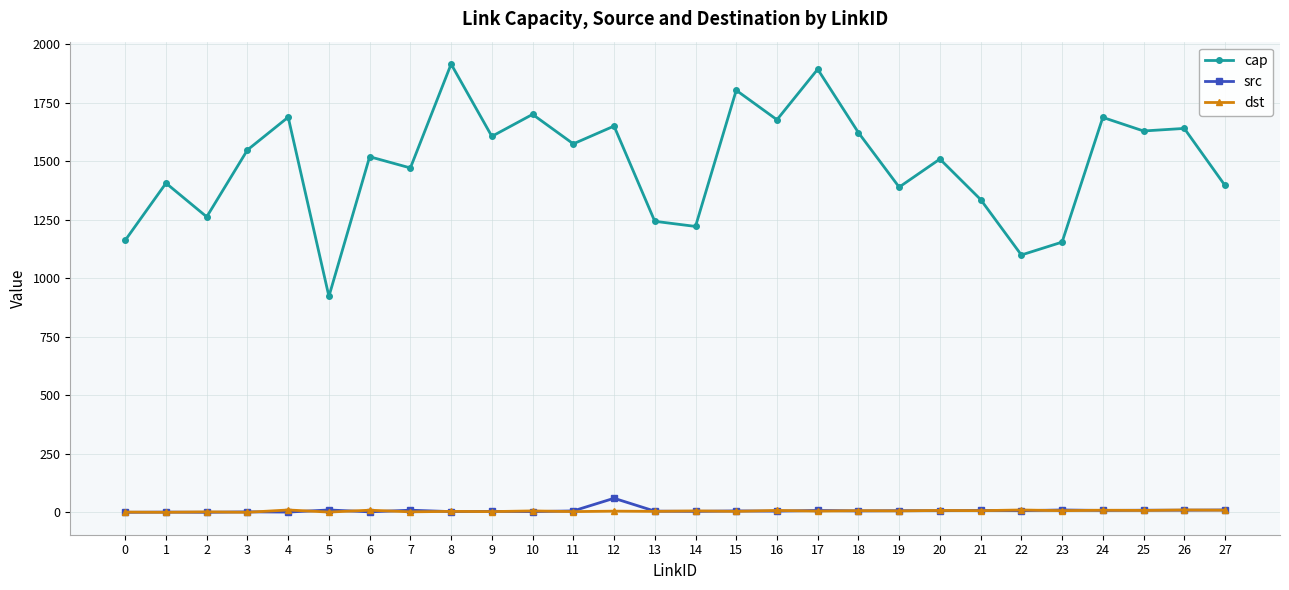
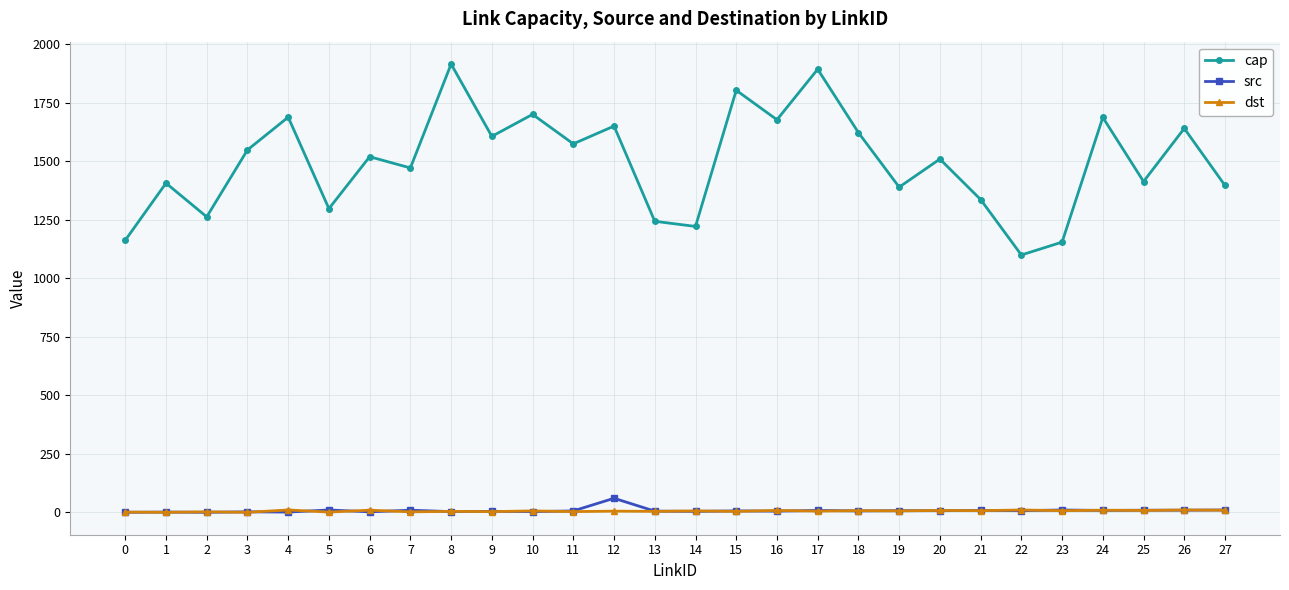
cap, 5: 920 -> 1300
cap, 25: 1630 -> 1410
